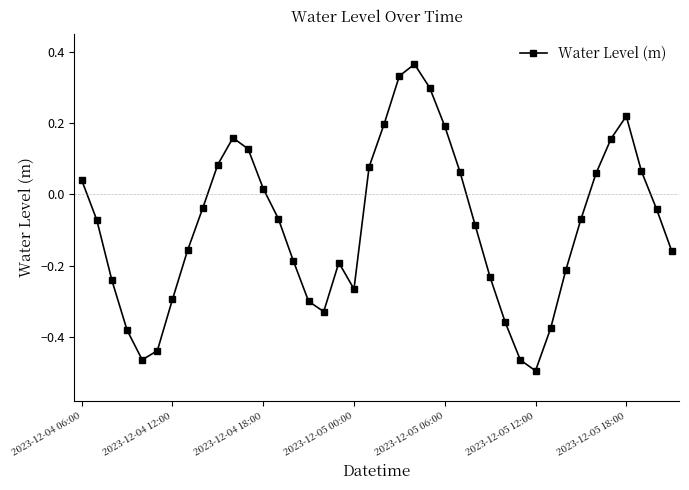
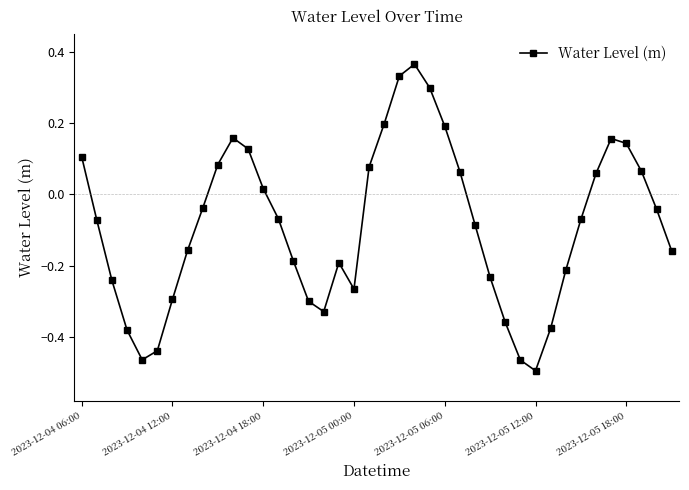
2023-12-04 06:00: 0.04 -> 0.11
2023-12-05 18:00: 0.22 -> 0.14
